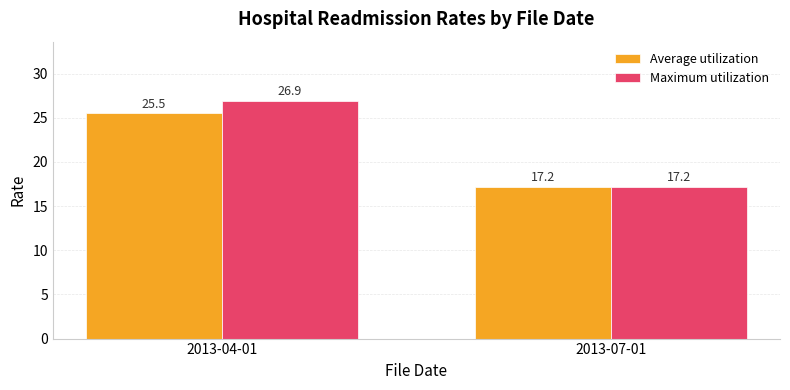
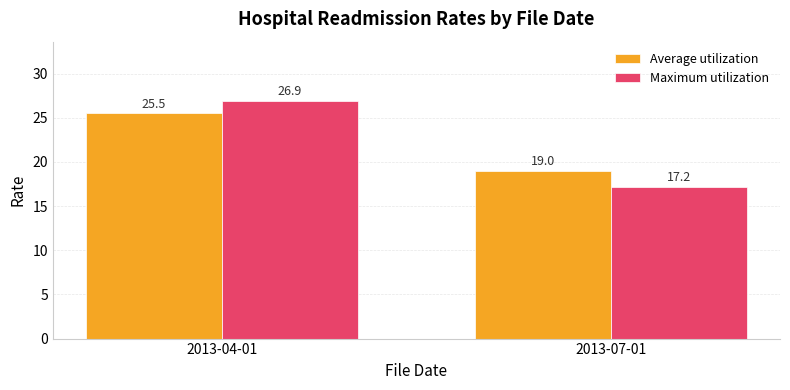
Average utilization, 2013-07-01: 17.2 -> 19.0
